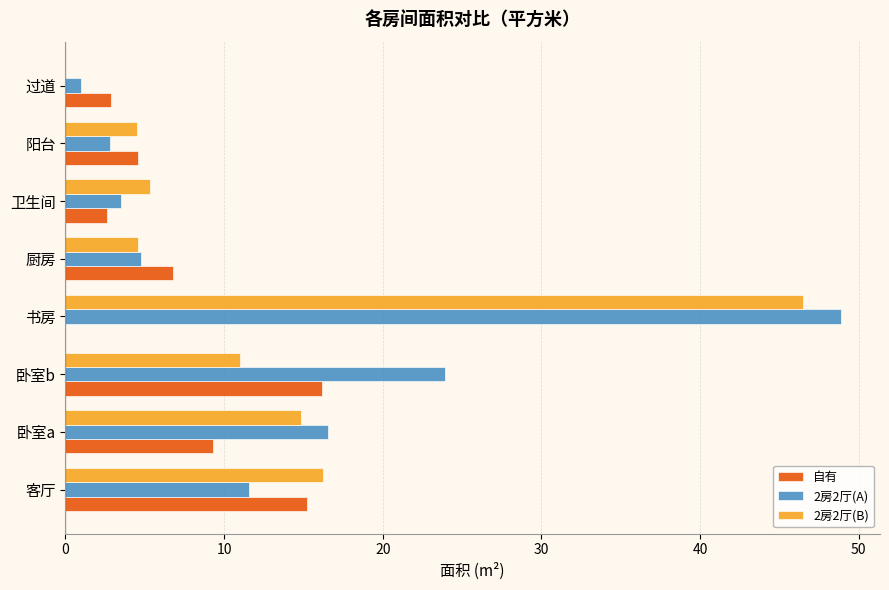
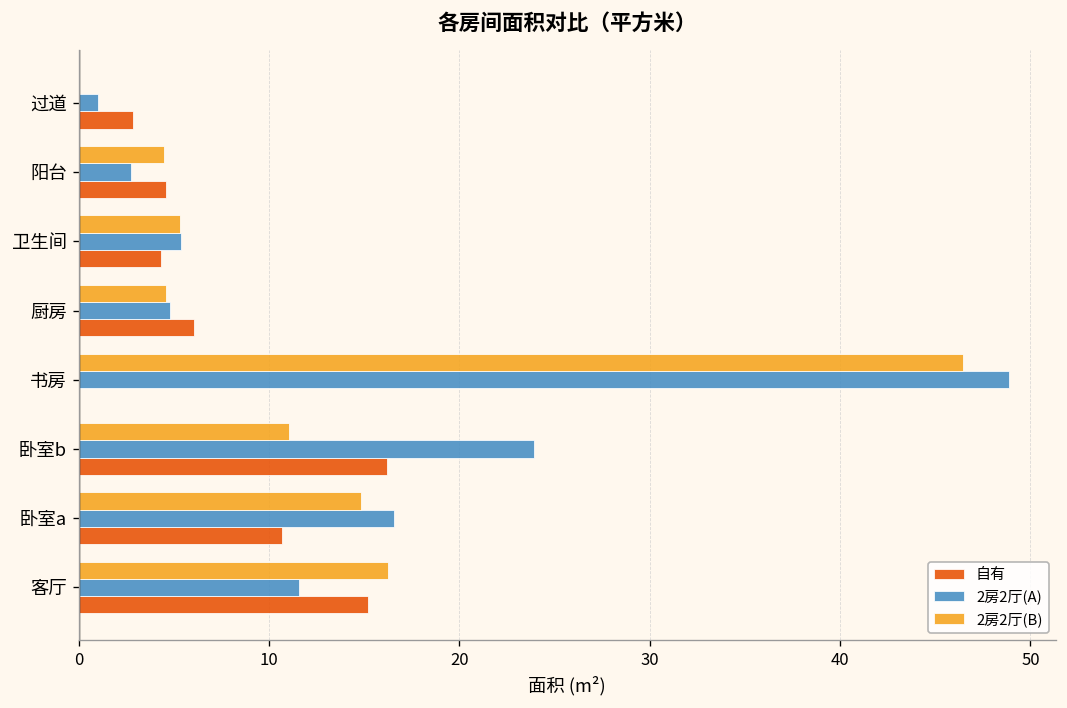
2房2厅(A), 卫生间: 3.5 -> 5.4
自有, 卫生间: 2.6 -> 4.3
自有, 厨房: 6.8 -> 6.1
自有, 卧室a: 9.3 -> 10.7
